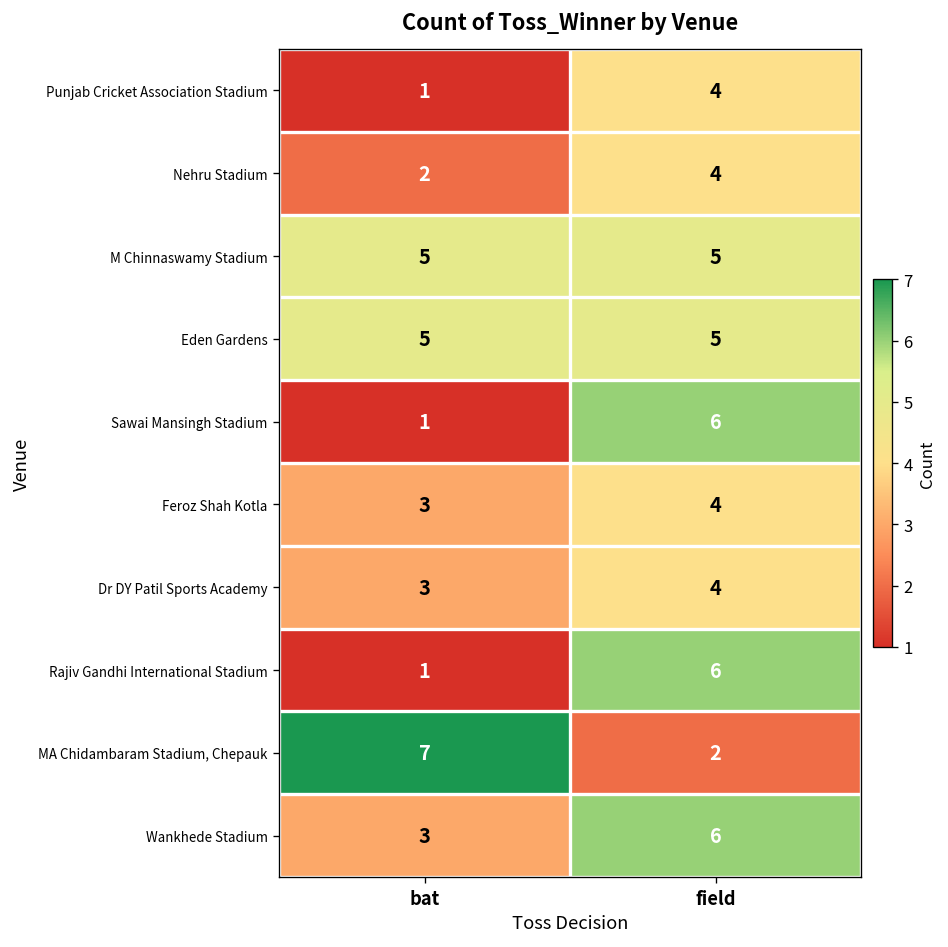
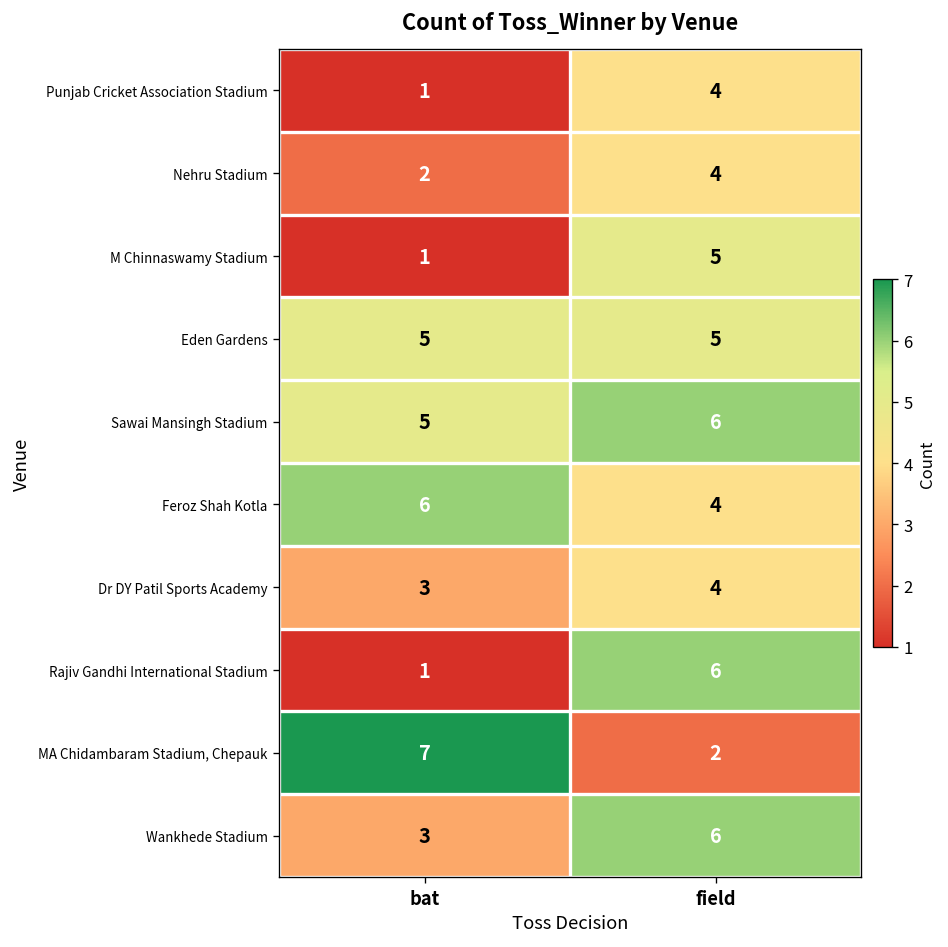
M Chinnaswamy Stadium, bat: 5 -> 1
Sawai Mansingh Stadium, bat: 1 -> 5
Feroz Shah Kotla, bat: 3 -> 6
